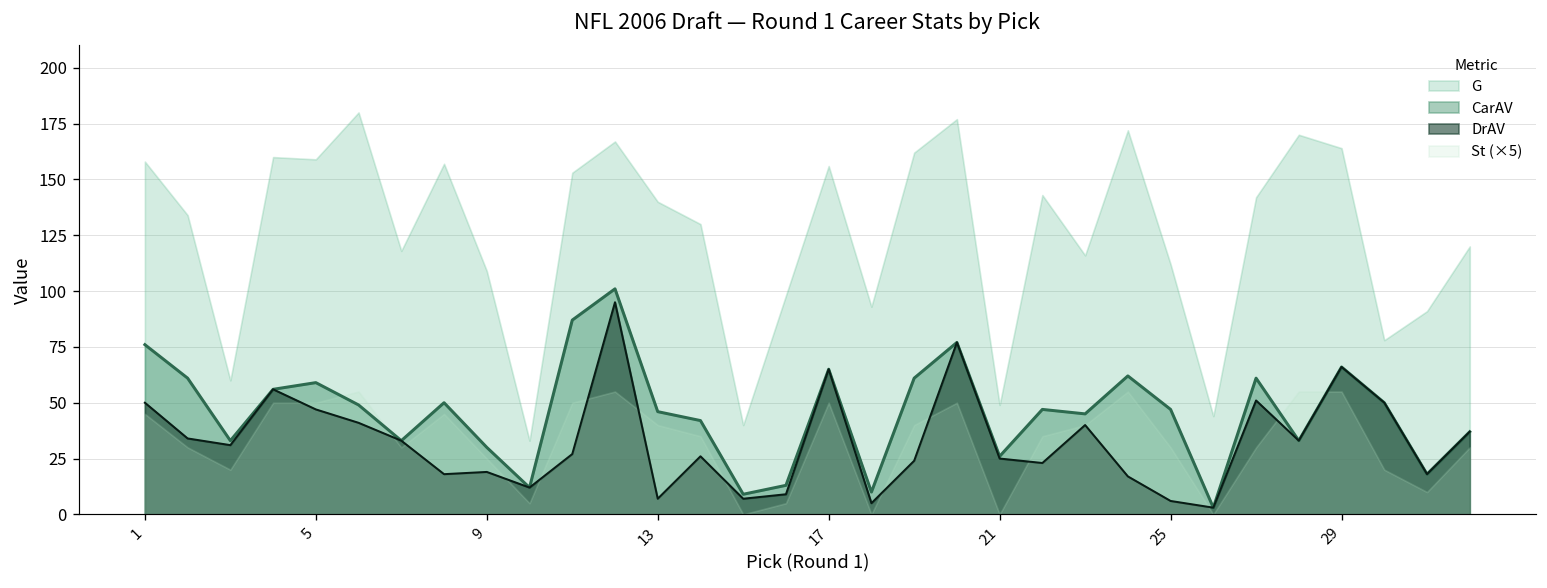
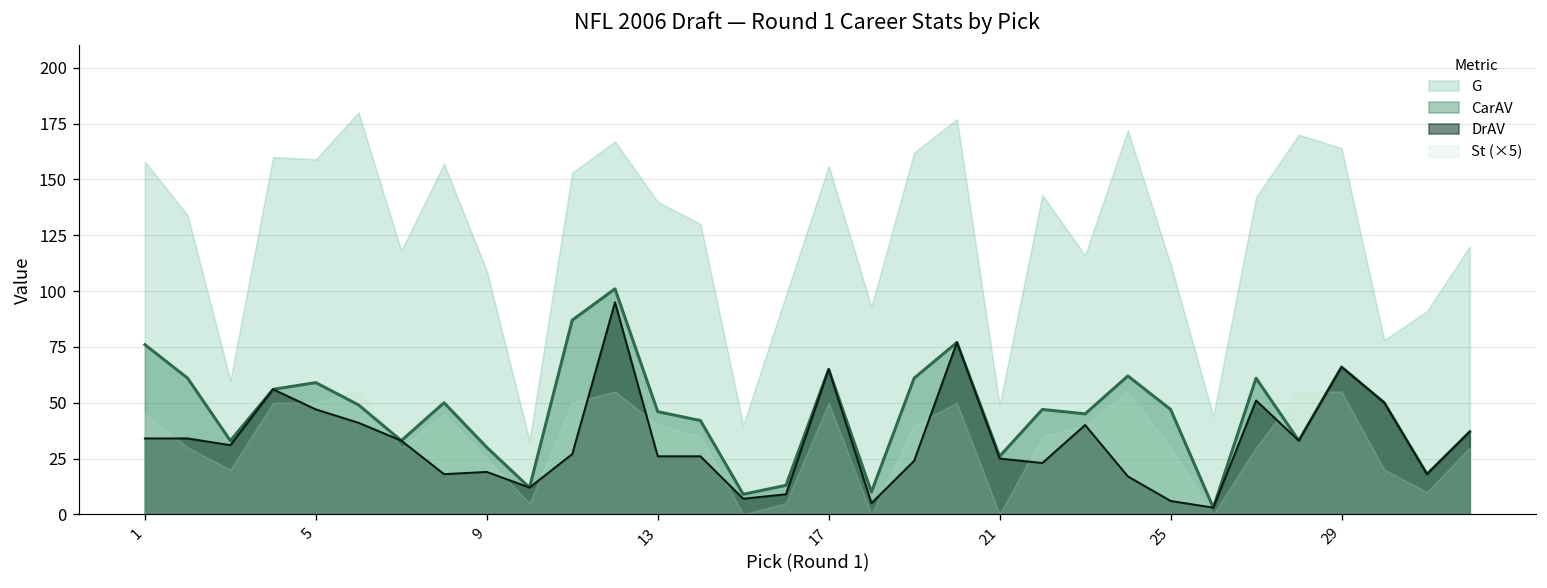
DrAV, 1: 50 -> 34
DrAV, 13: 7 -> 26
